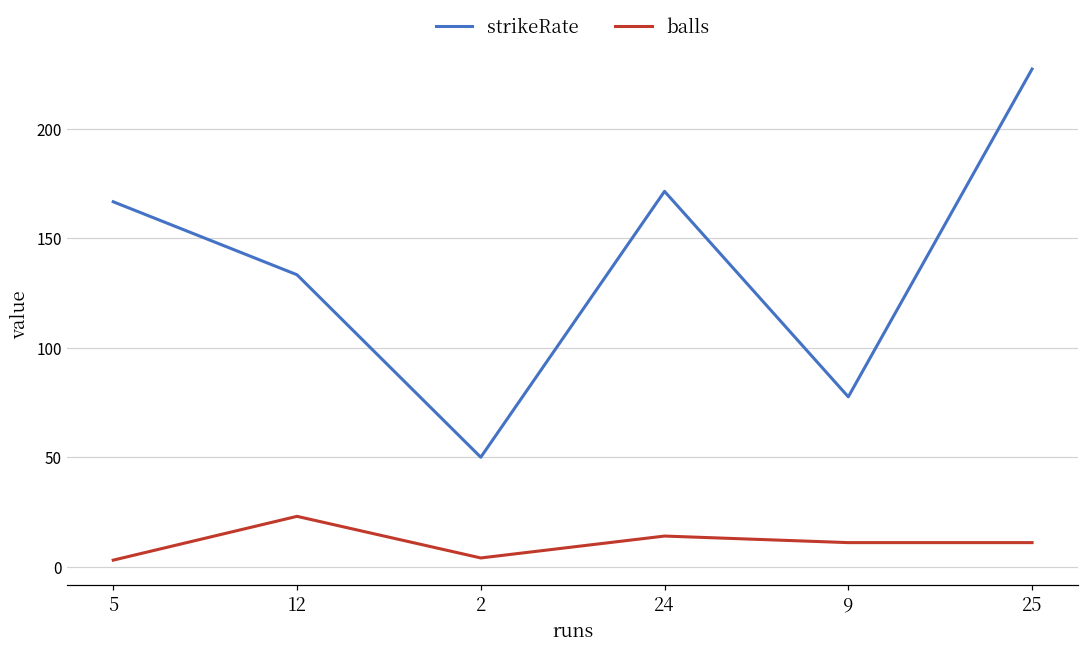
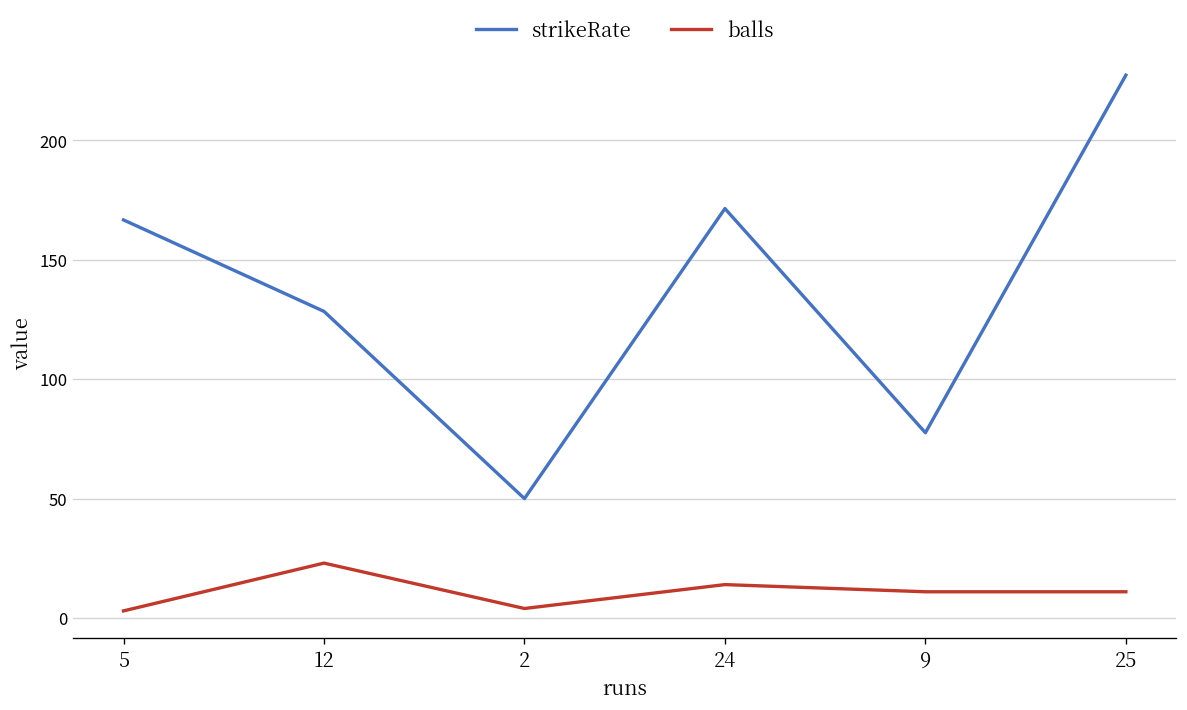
strikeRate, 12: 133 -> 128
